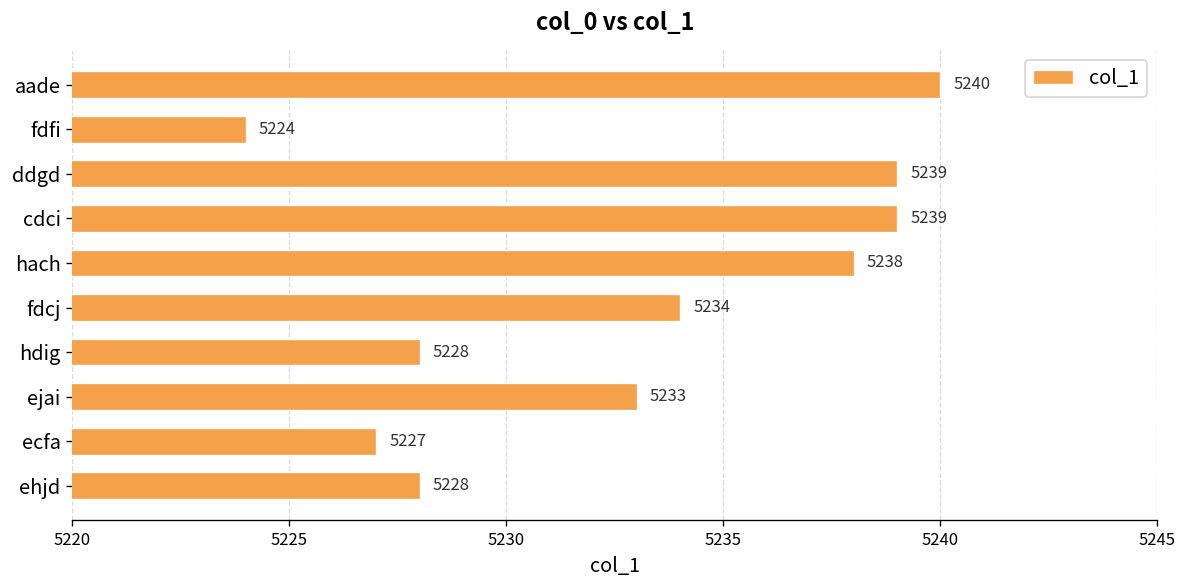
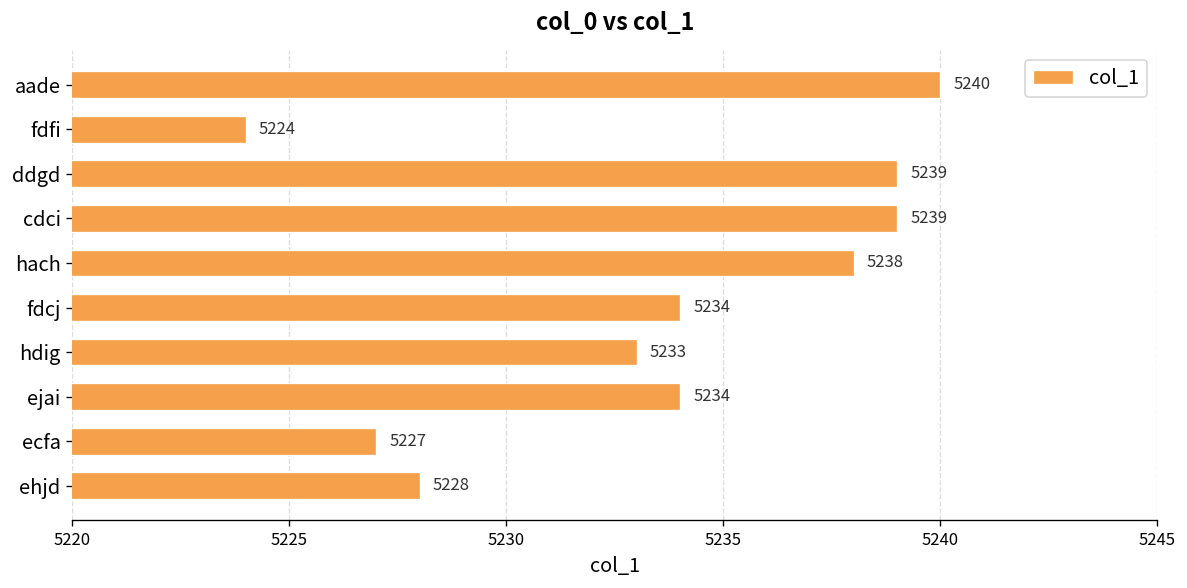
hdig: 5228 -> 5233
ejai: 5233 -> 5234
